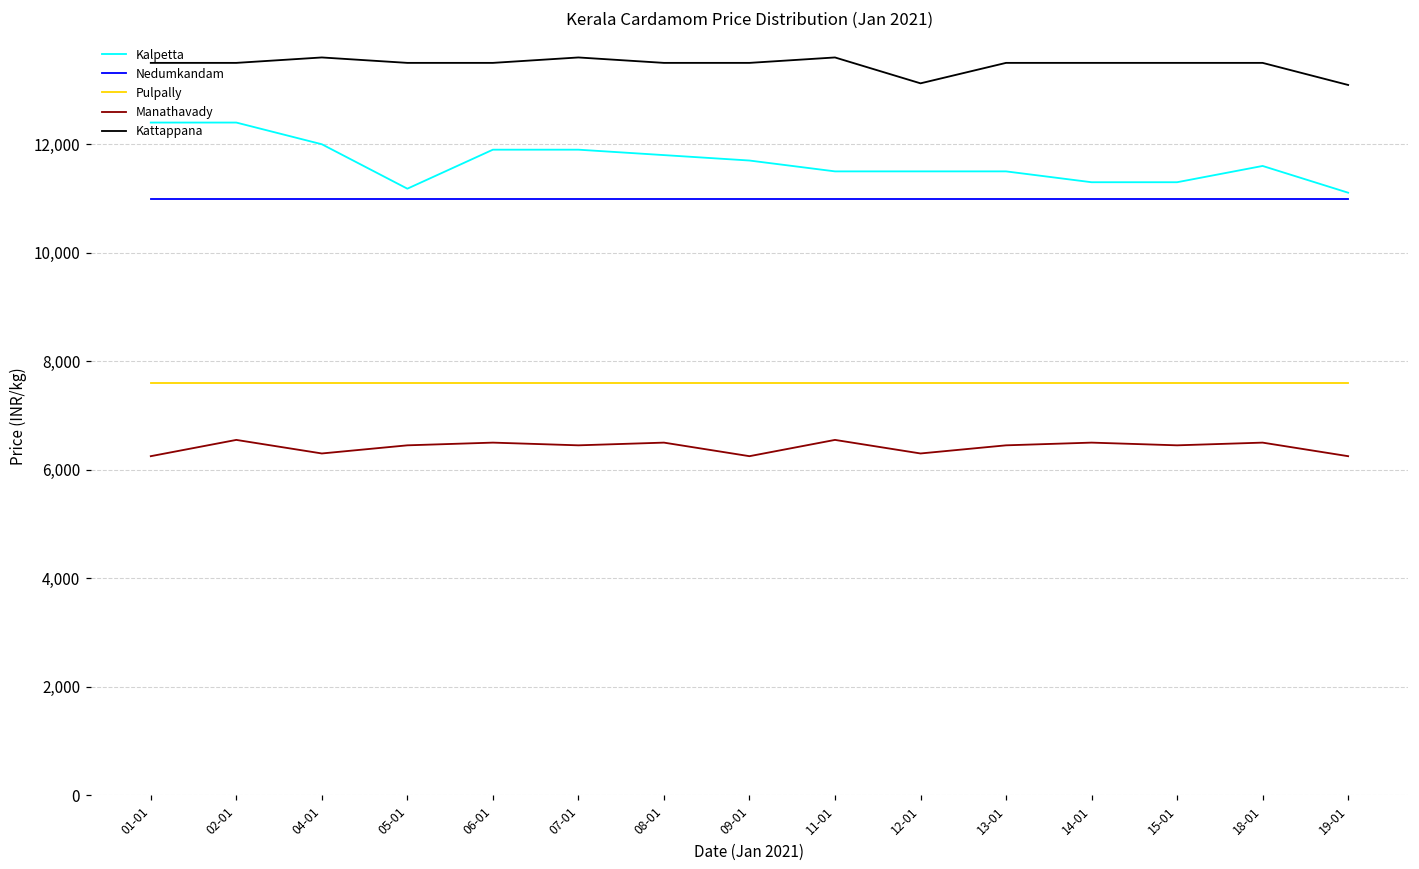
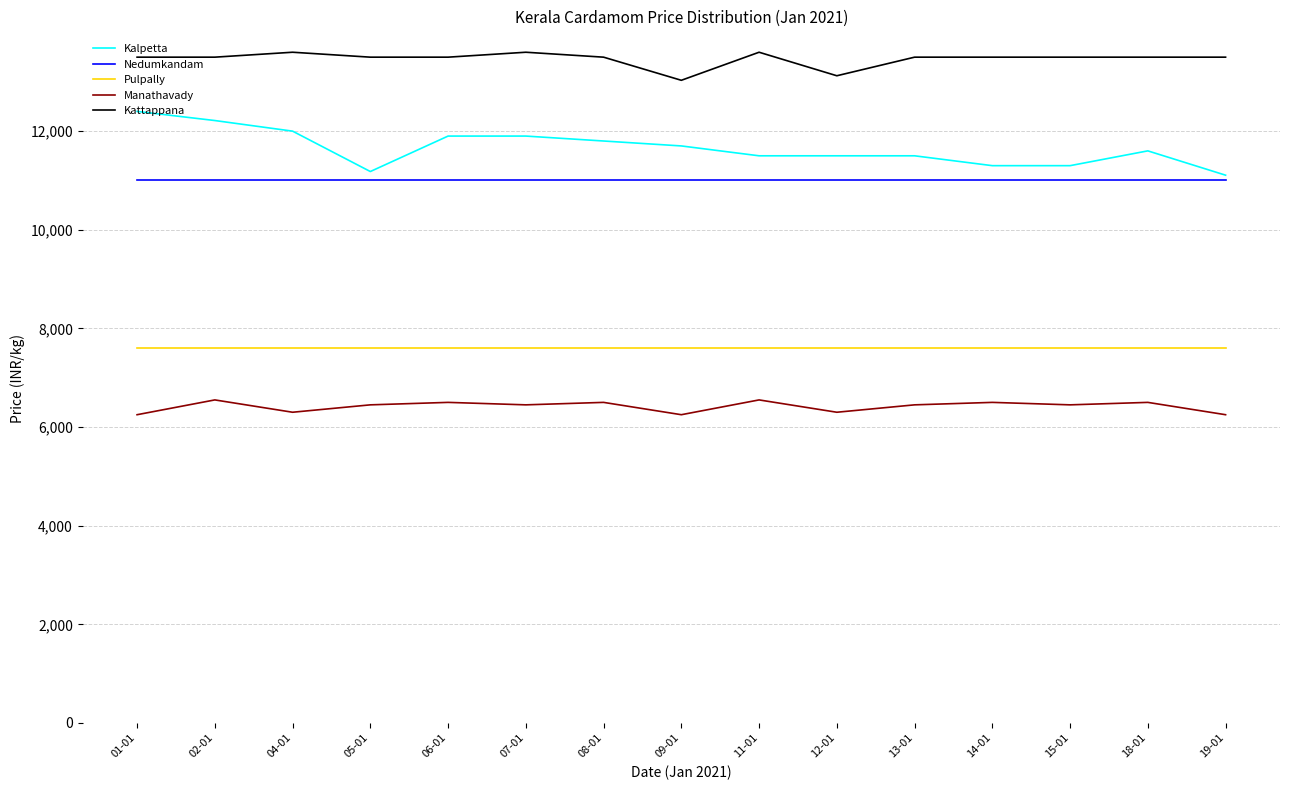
Kalpetta, 02-01: 12,400 -> 12,200
Kattappana, 09-01: 13,500 -> 13,000
Kattappana, 19-01: 13,100 -> 13,500
